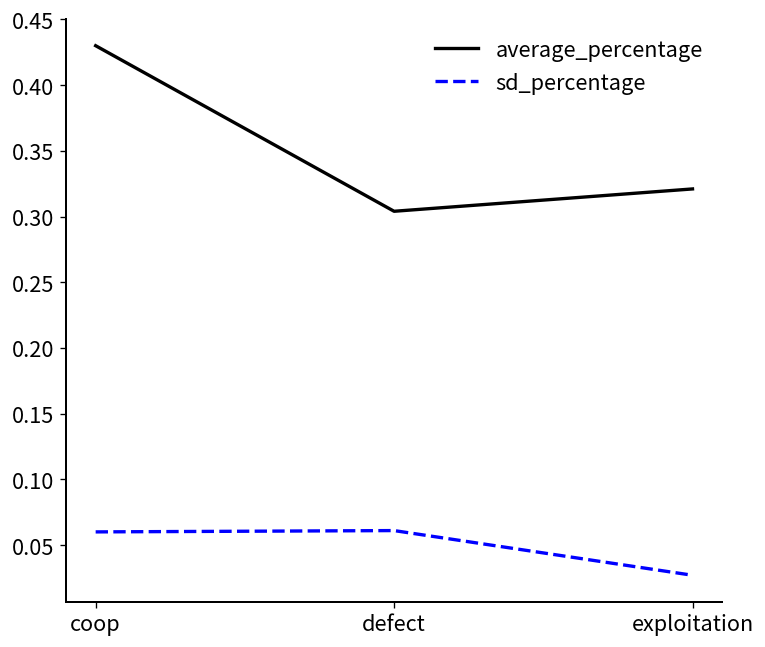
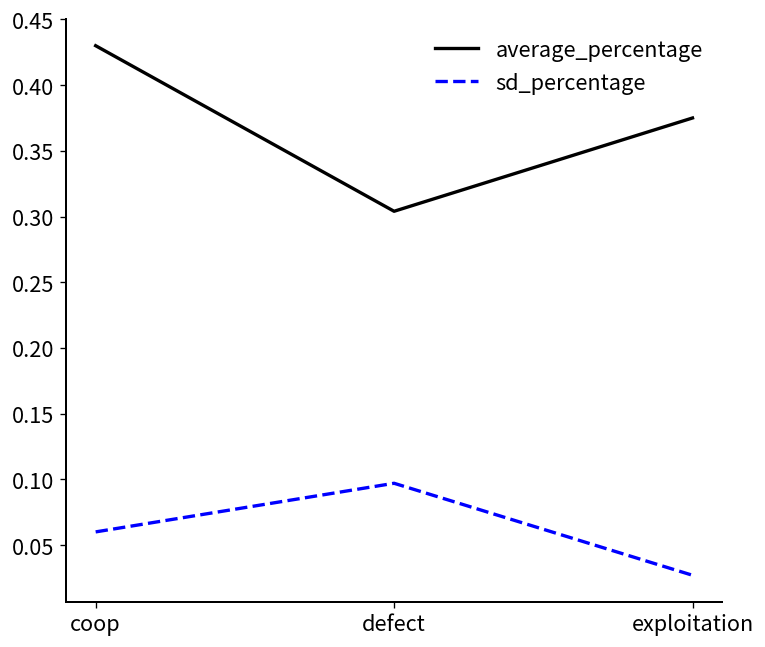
sd_percentage, defect: 0.061 -> 0.097
average_percentage, exploitation: 0.321 -> 0.375
